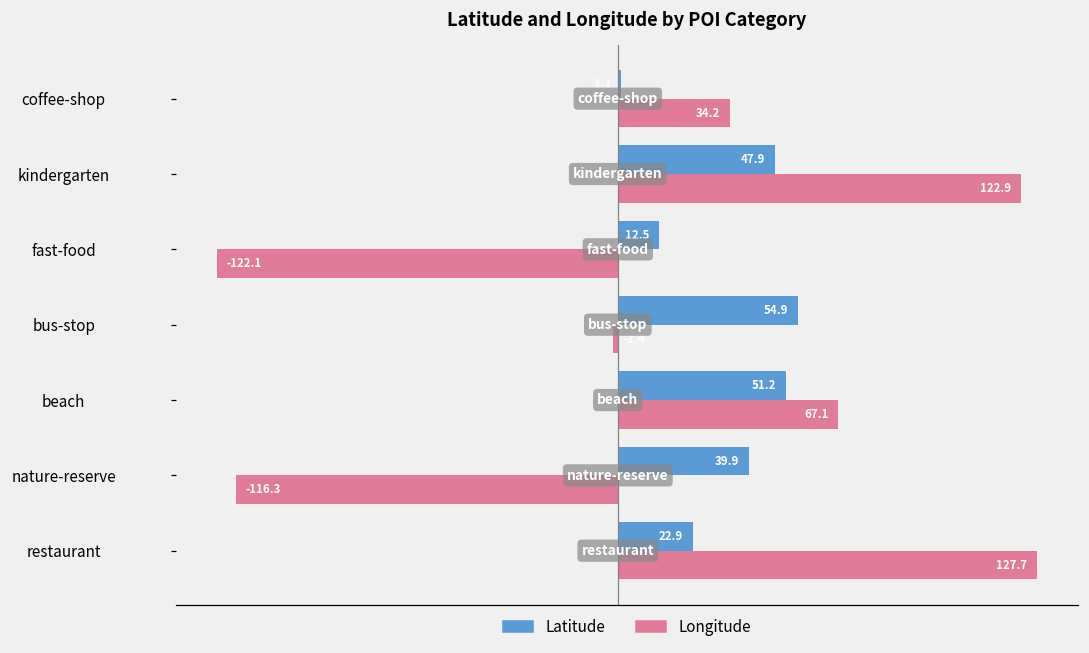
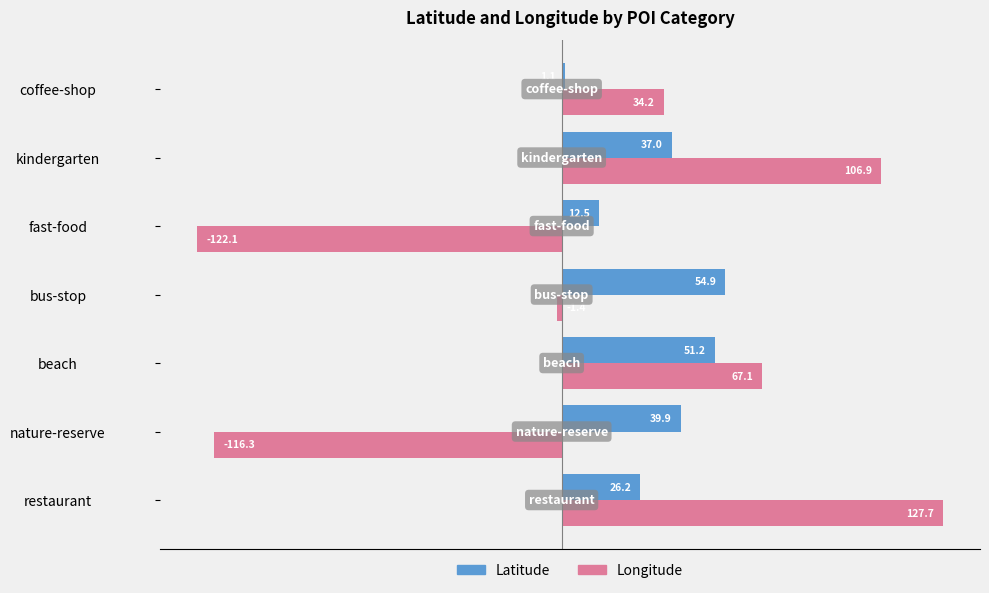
Latitude, kindergarten: 47.9 -> 37.0
Longitude, kindergarten: 122.9 -> 106.9
Latitude, restaurant: 22.9 -> 26.2
